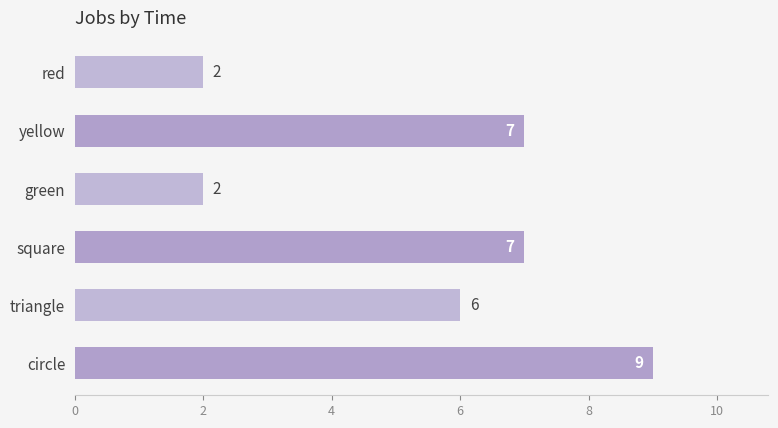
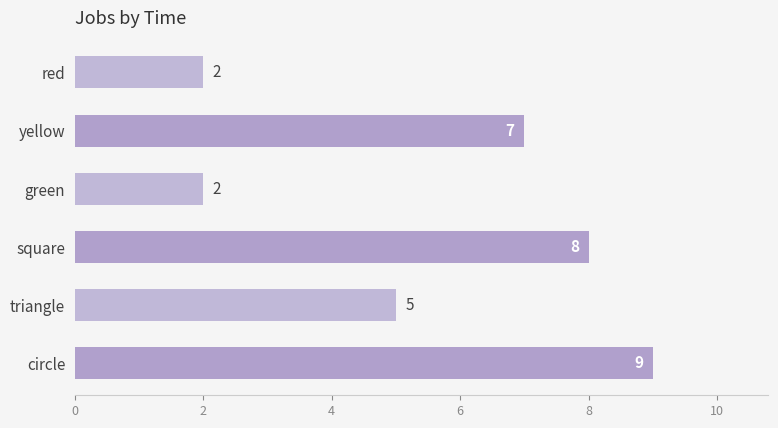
square: 7 -> 8
triangle: 6 -> 5
